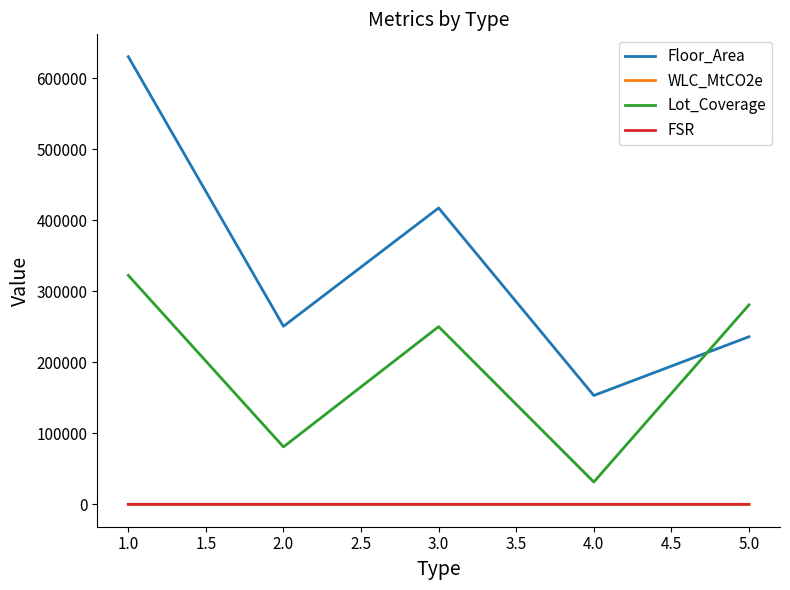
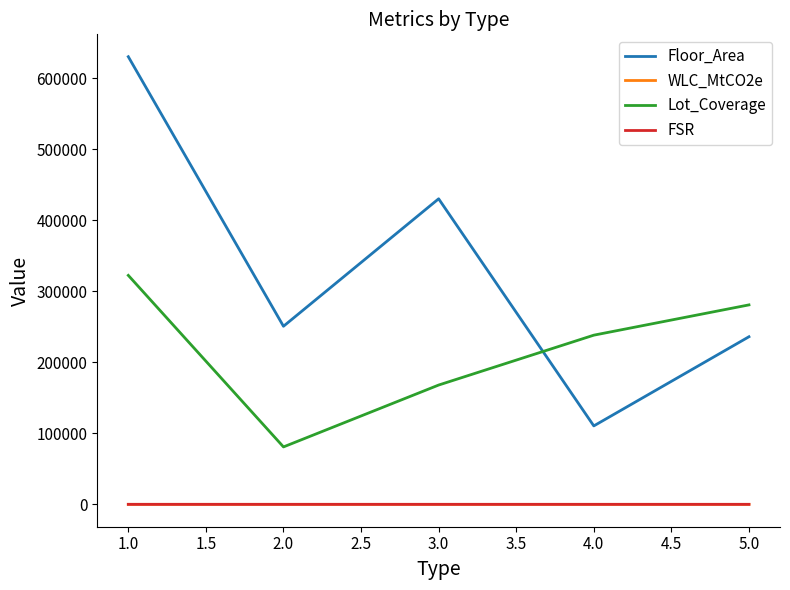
Floor_Area, 3.0: 420000 -> 430000
Lot_Coverage, 3.0: 250000 -> 170000
Floor_Area, 4.0: 150000 -> 110000
Lot_Coverage, 4.0: 30000 -> 240000
